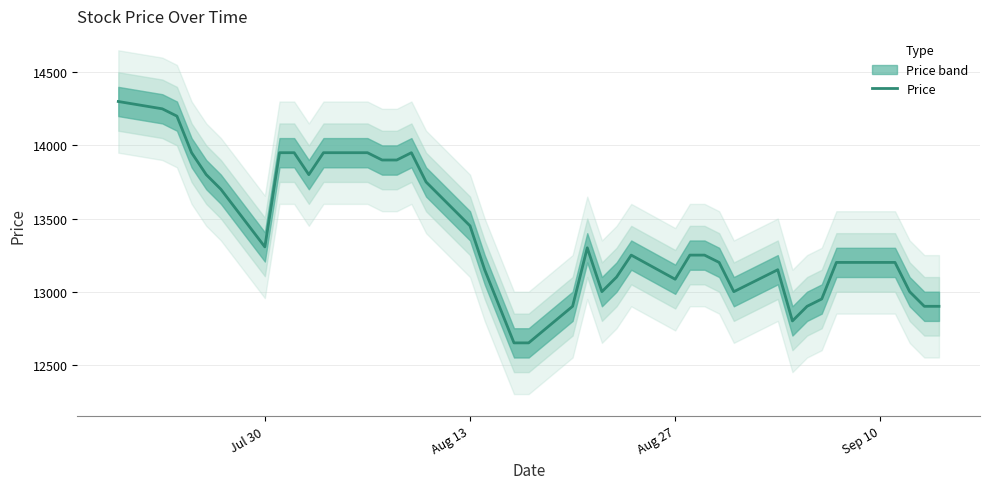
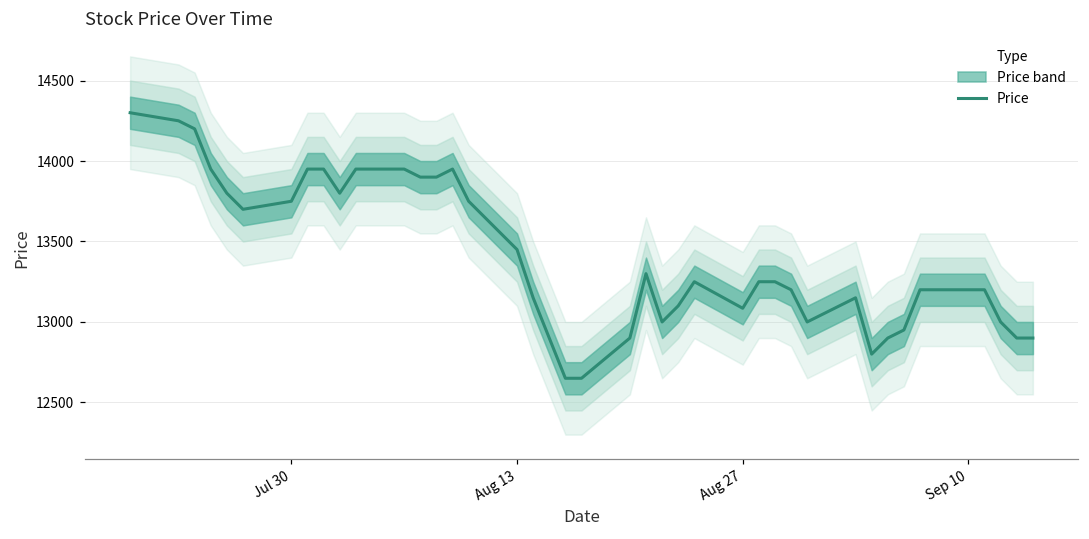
Price, Jul 30: 13310 -> 13750
